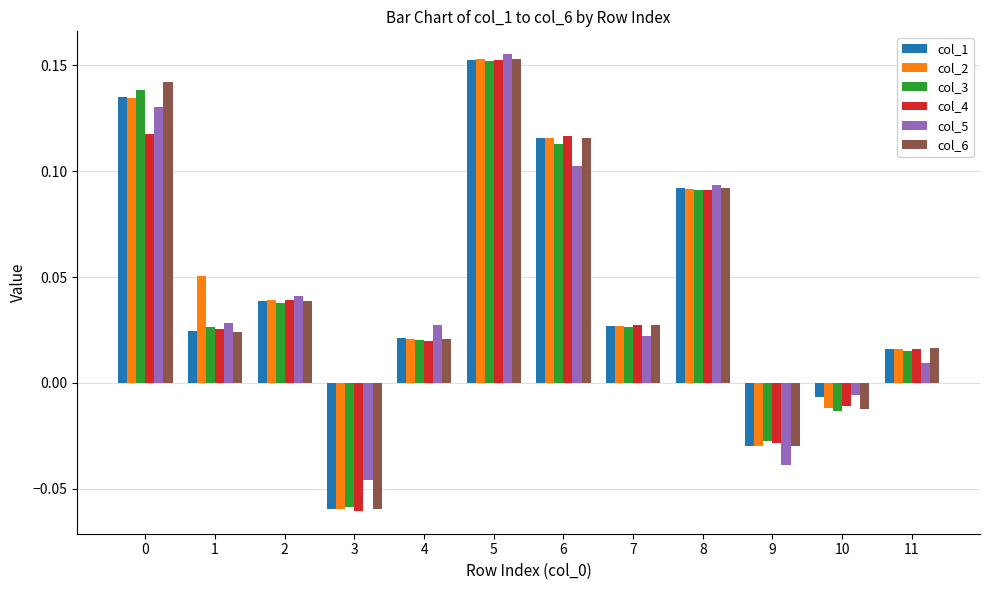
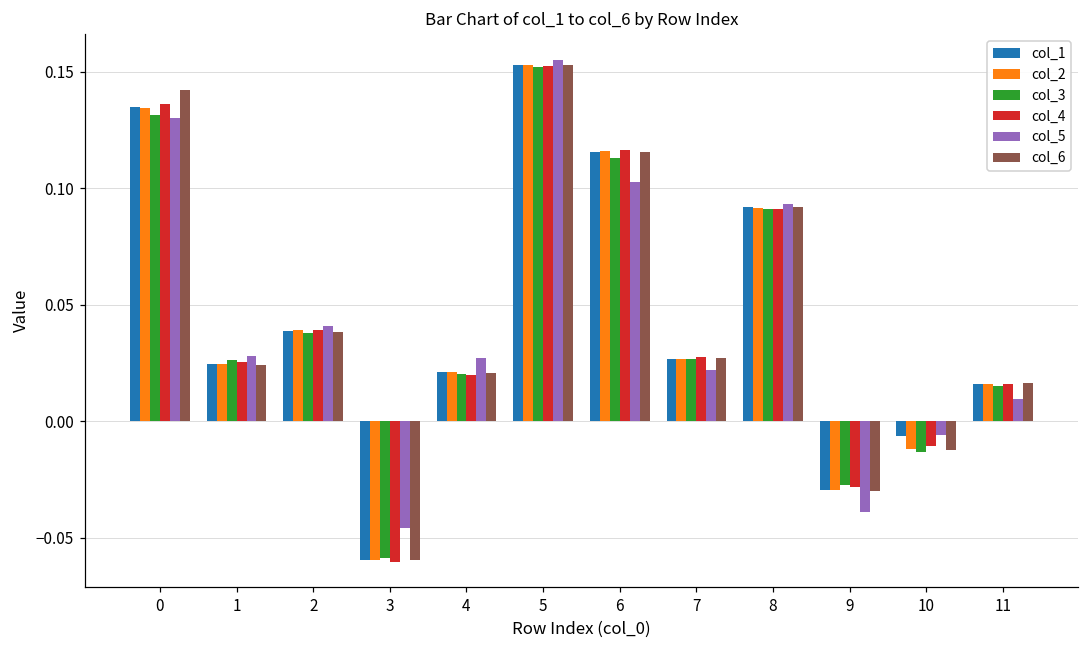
col_3, 0: 0.138 -> 0.131
col_4, 0: 0.118 -> 0.136
col_2, 1: 0.050 -> 0.025
